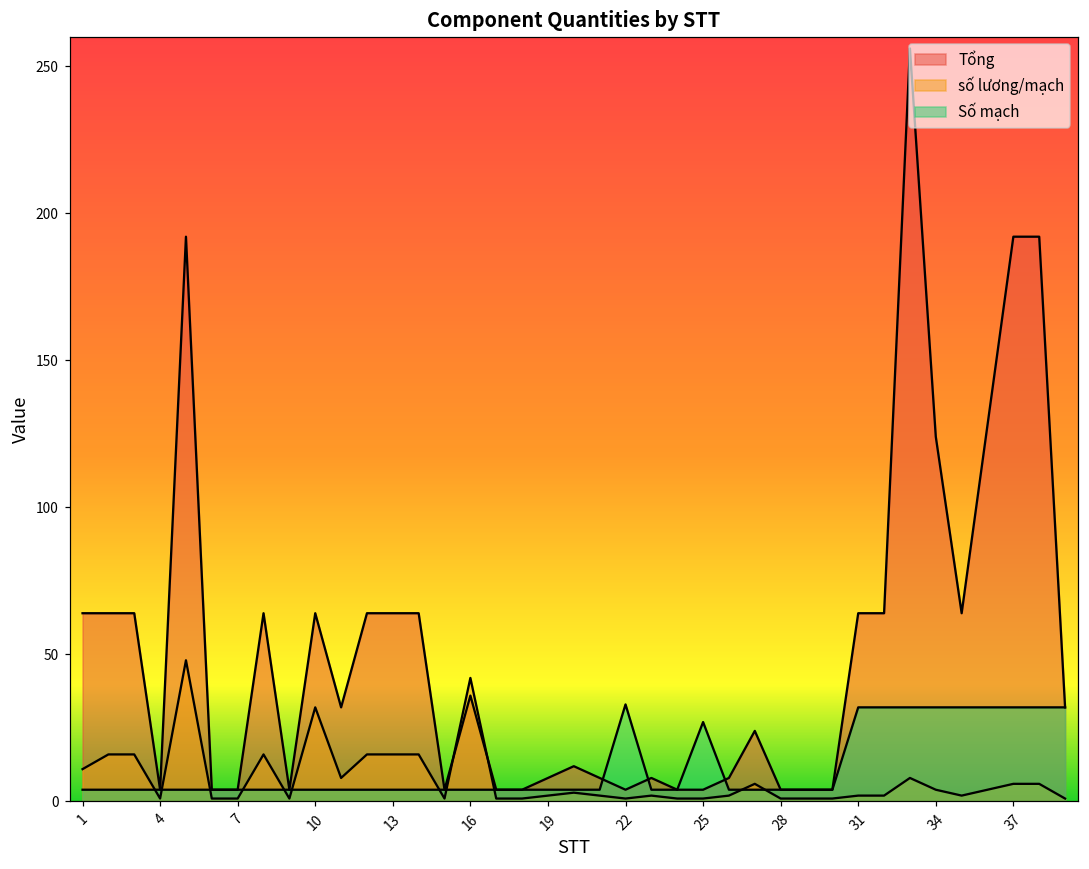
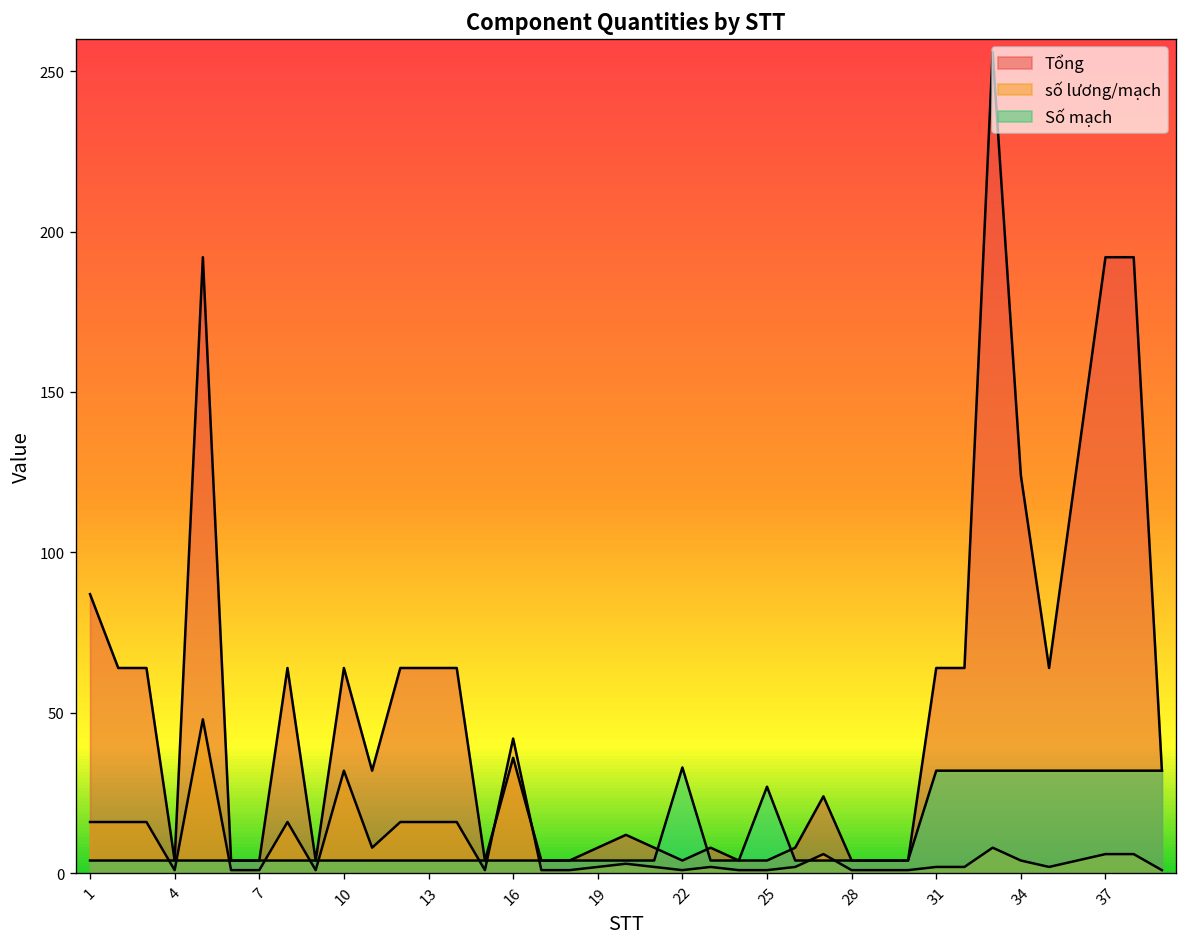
Tổng, 1: 64 -> 87
số lương/mạch, 1: 11 -> 16
